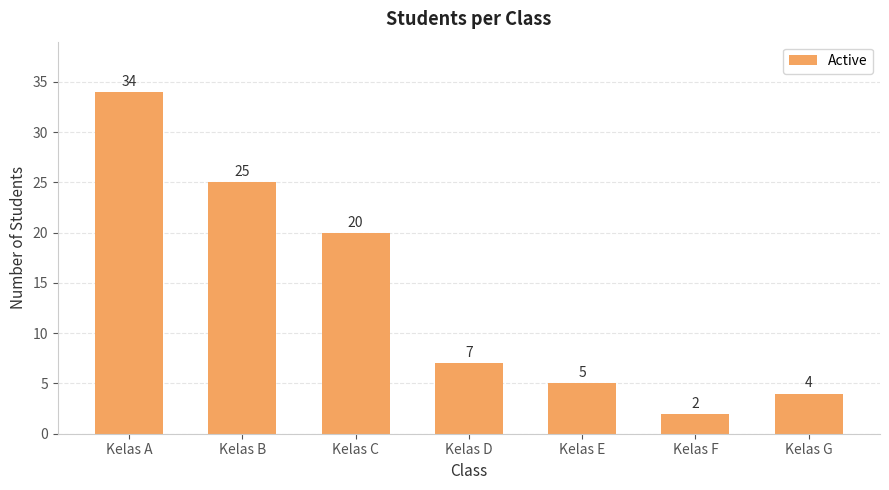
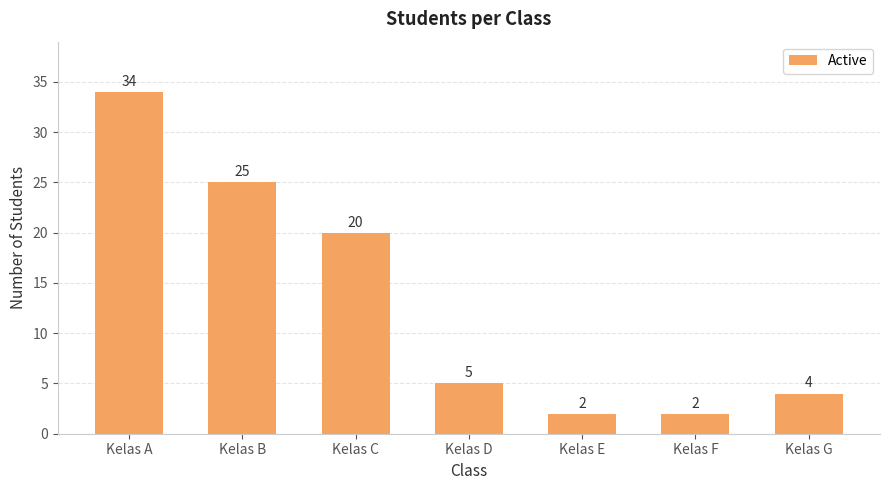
Kelas D: 7 -> 5
Kelas E: 5 -> 2
